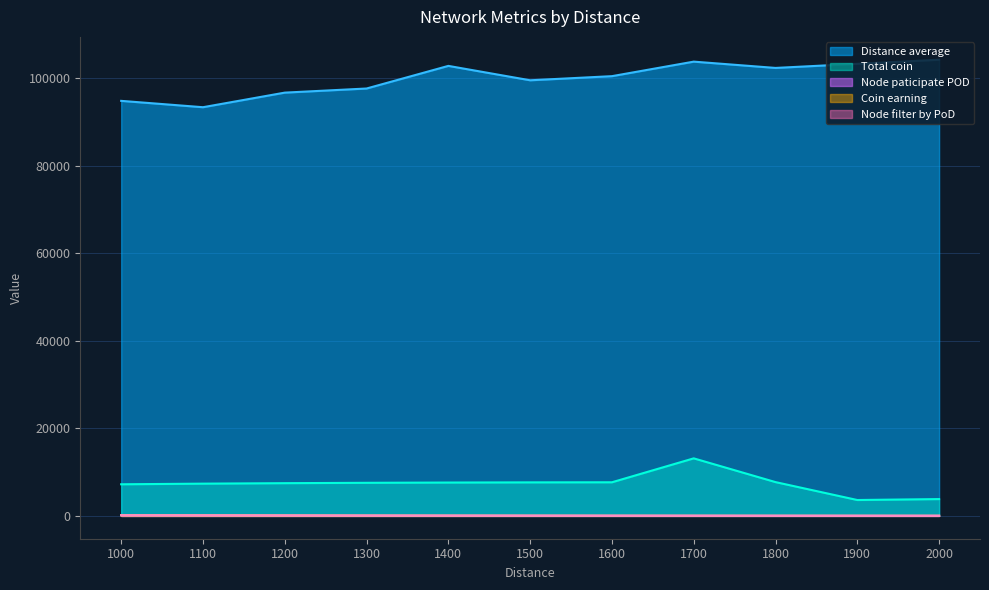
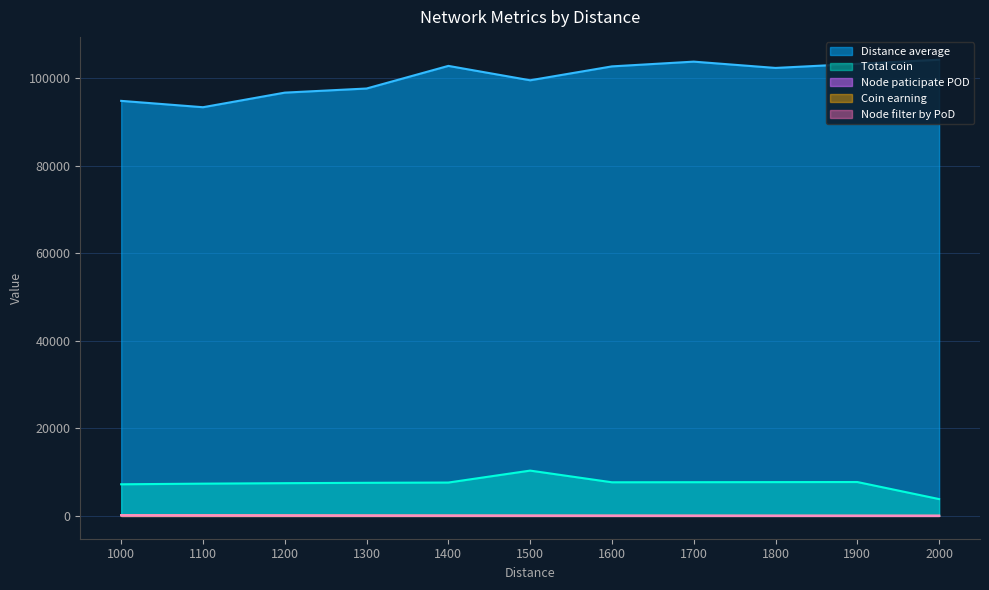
Total coin, 1500: 8000 -> 10000
Distance average, 1600: 100000 -> 103000
Total coin, 1700: 13000 -> 8000
Total coin, 1900: 4000 -> 8000
